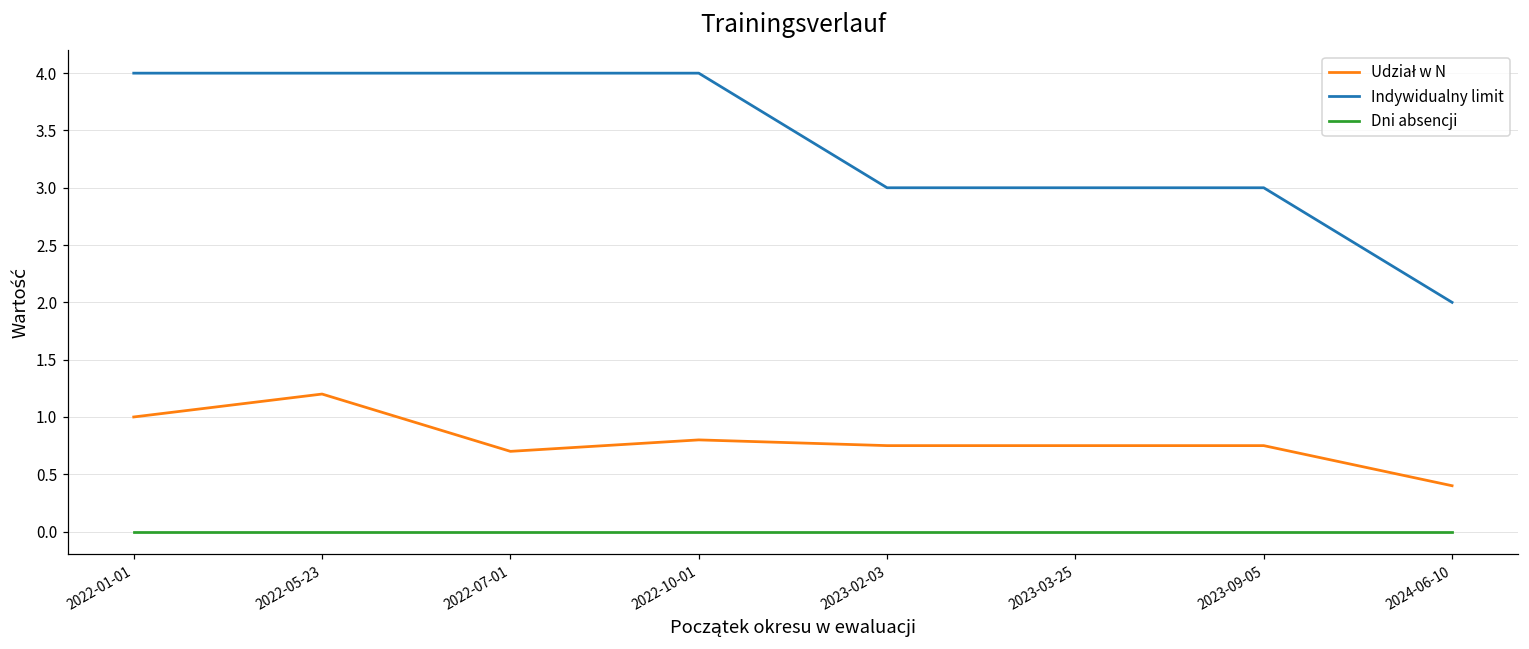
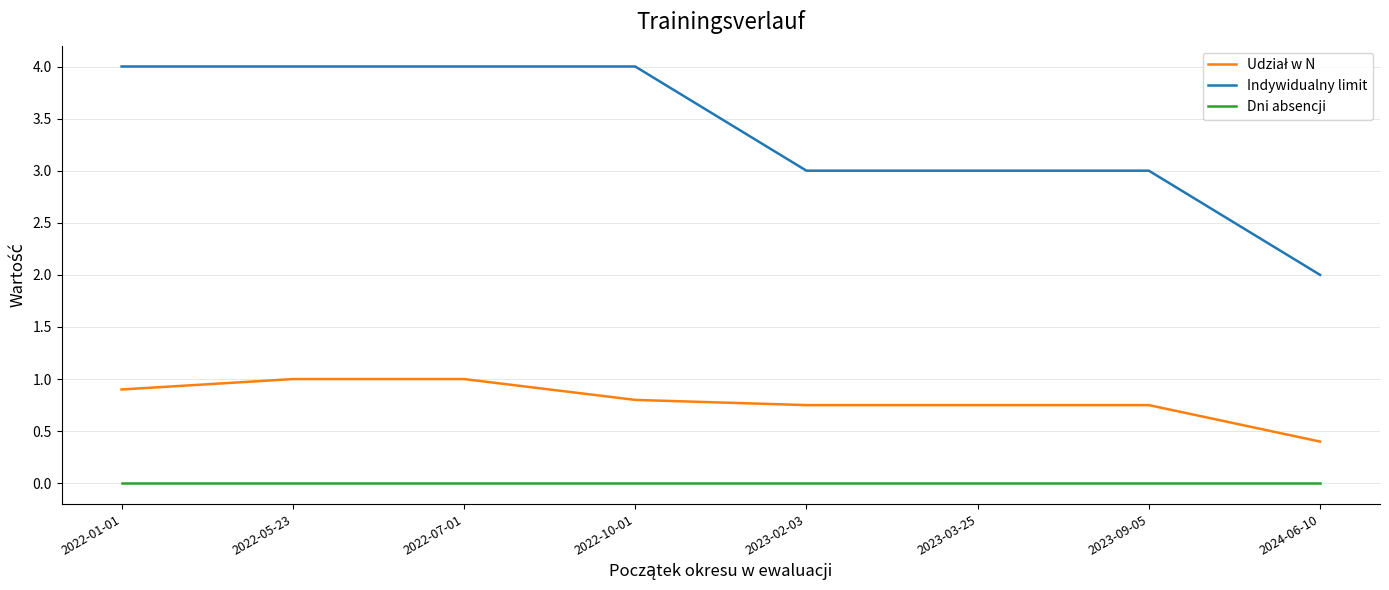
Udział w N, 2022-01-01: 1.0 -> 0.9
Udział w N, 2022-05-23: 1.2 -> 1.0
Udział w N, 2022-07-01: 0.7 -> 1.0
